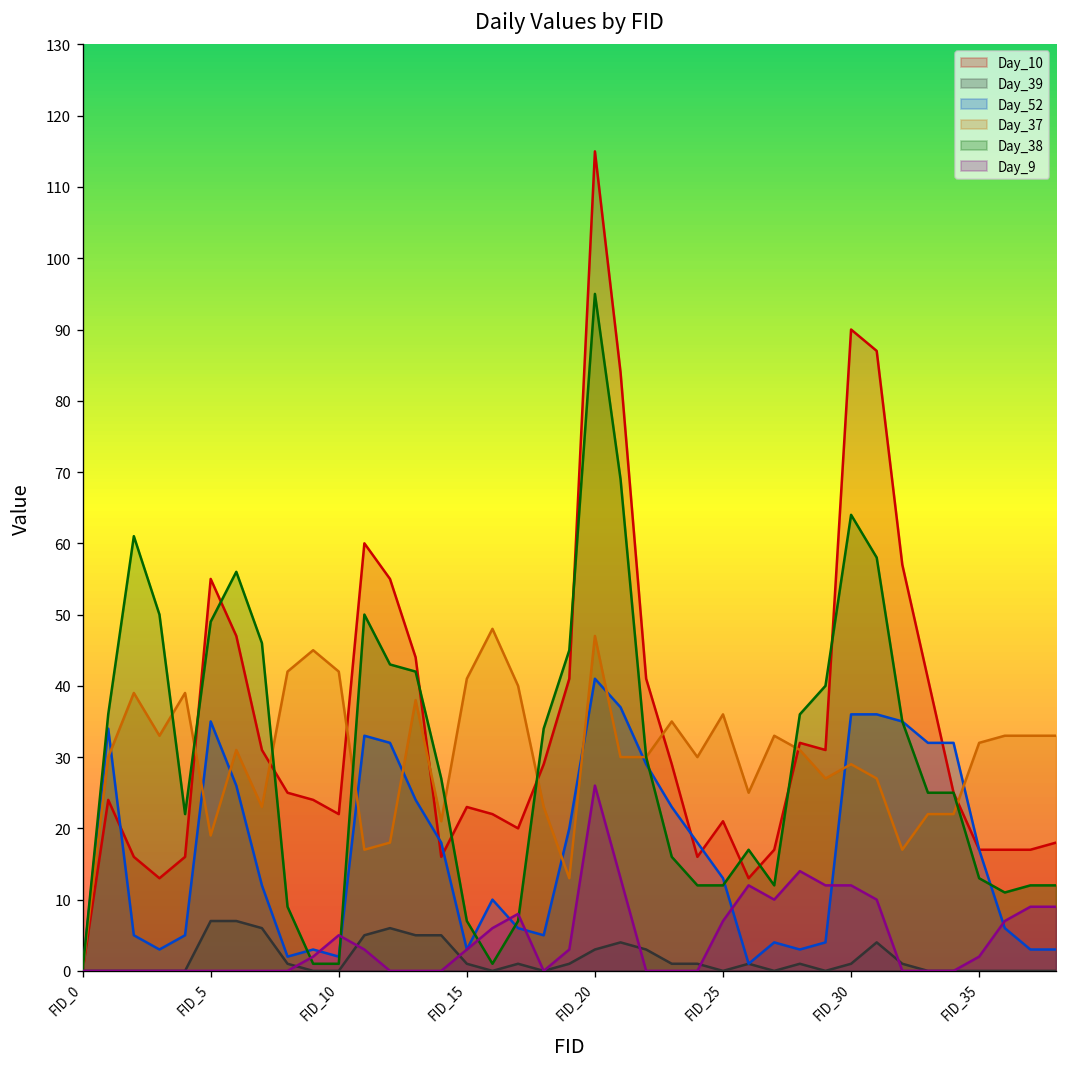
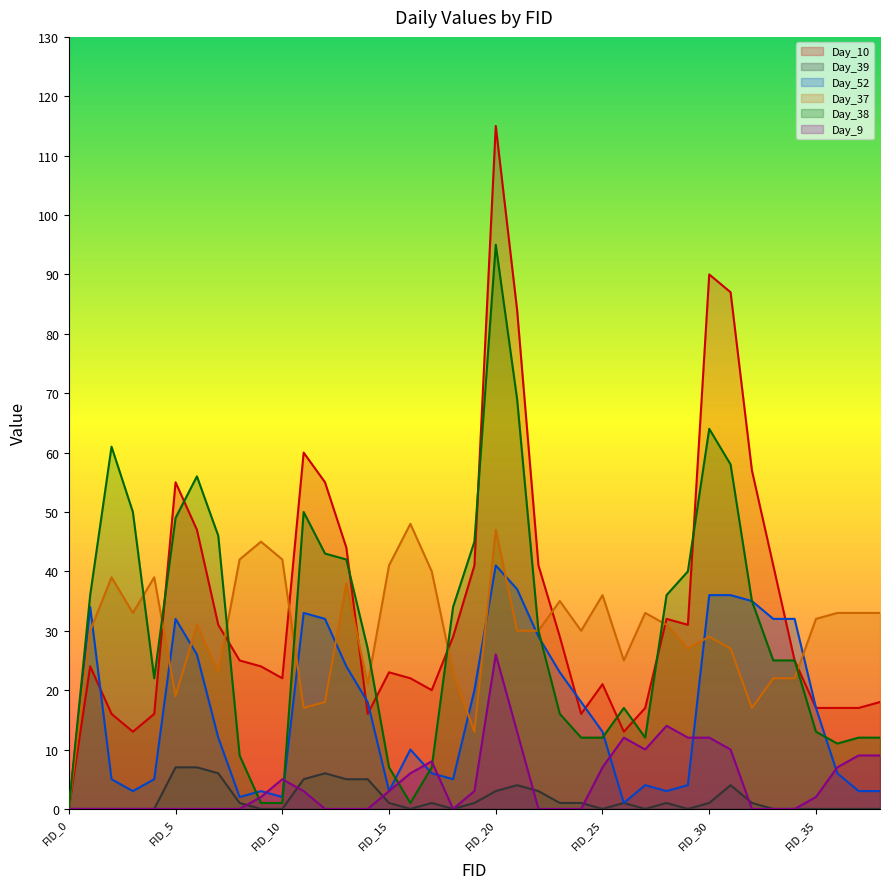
Day_52, FID_5: 35 -> 32
